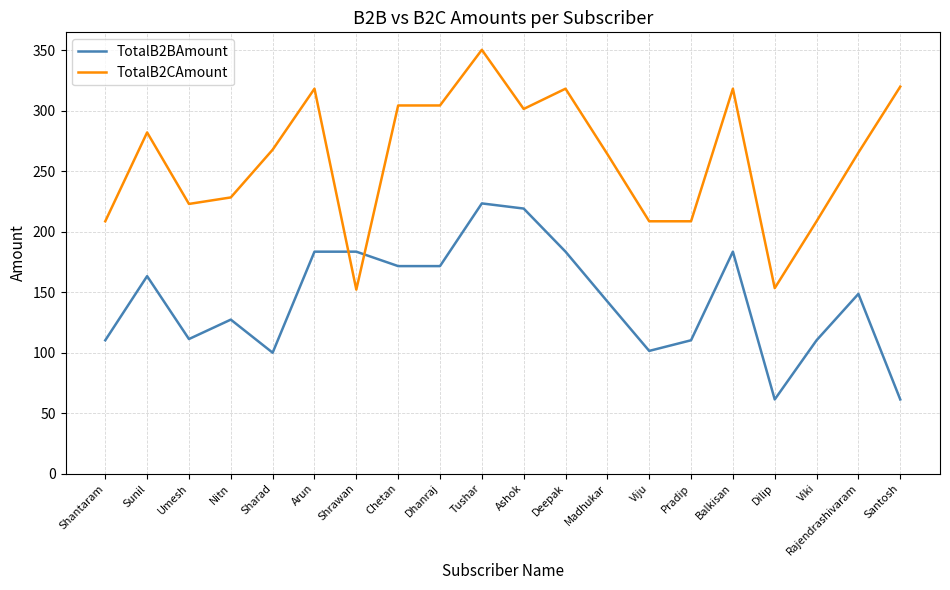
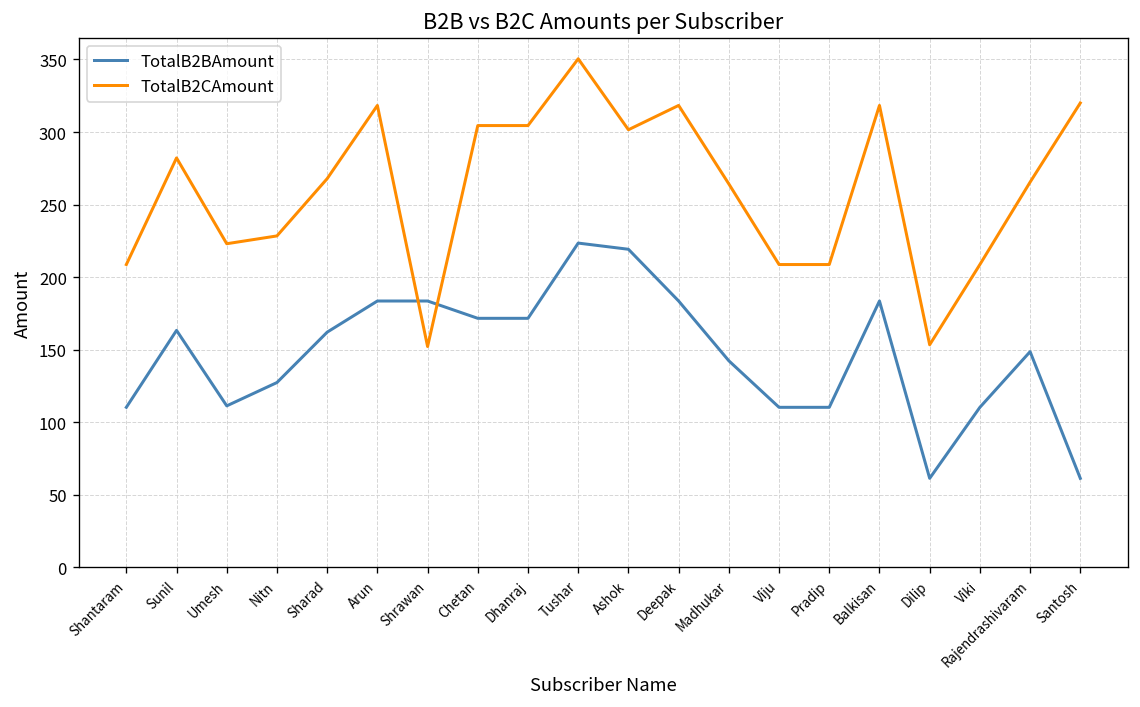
TotalB2BAmount, Sharad: 100 -> 162
TotalB2BAmount, Viju: 102 -> 110
